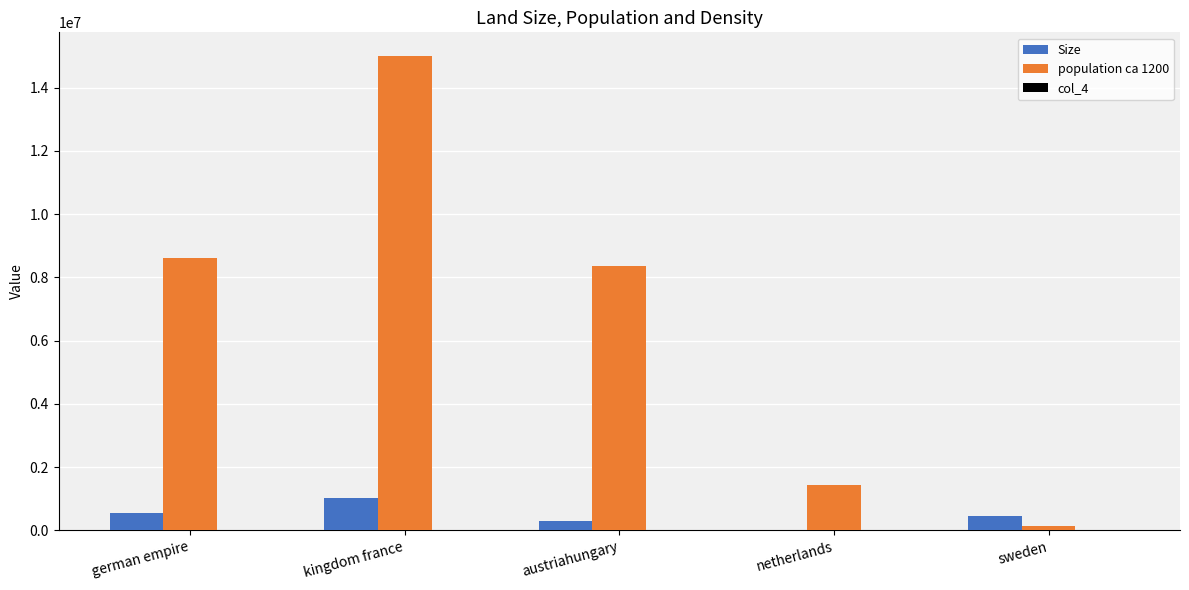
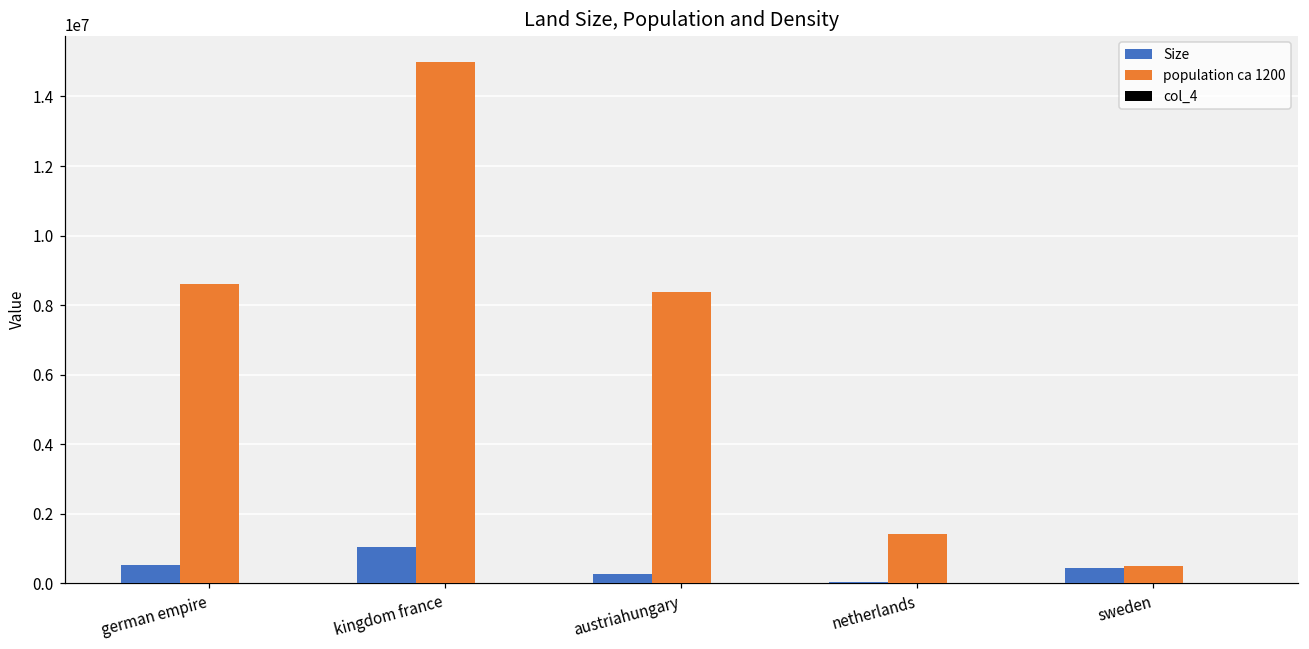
population ca 1200, sweden: 100000 -> 500000
